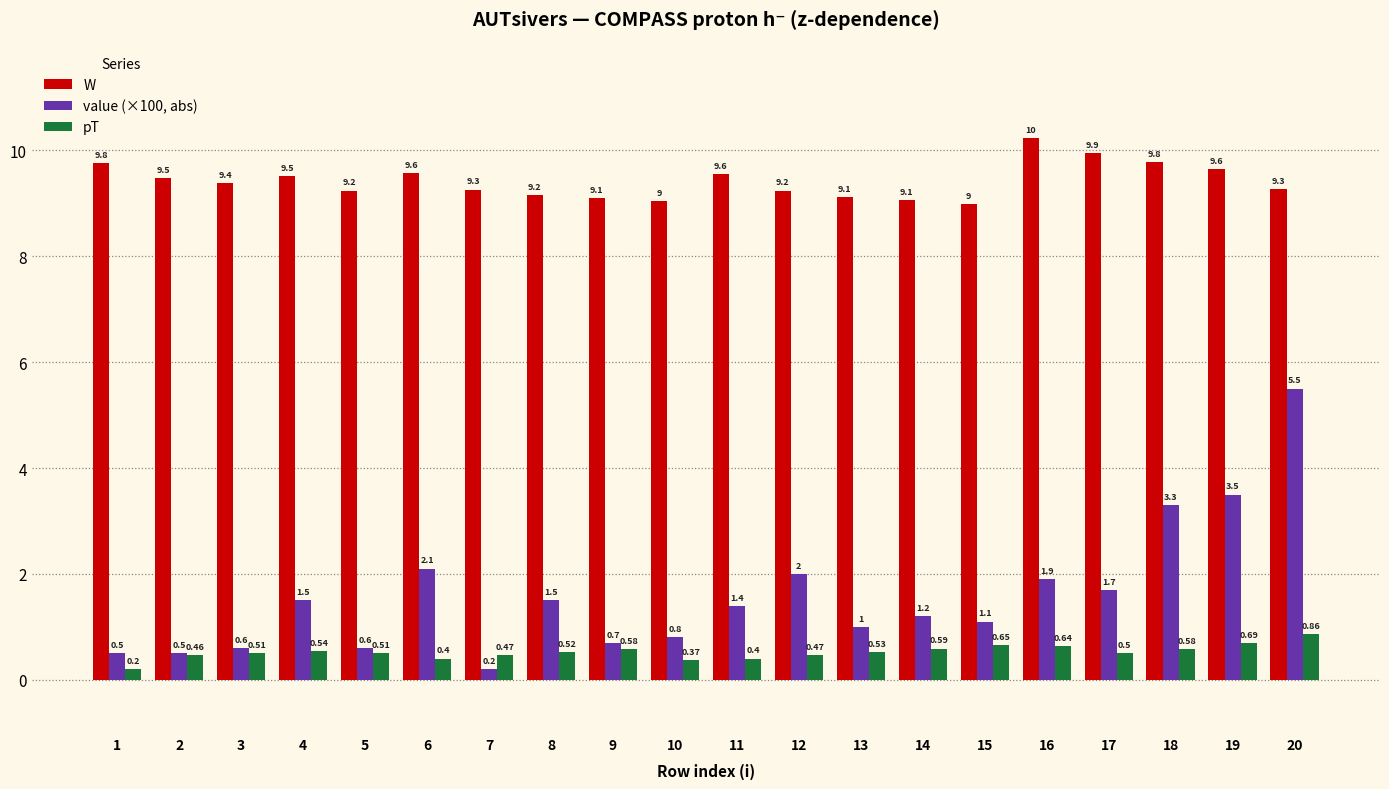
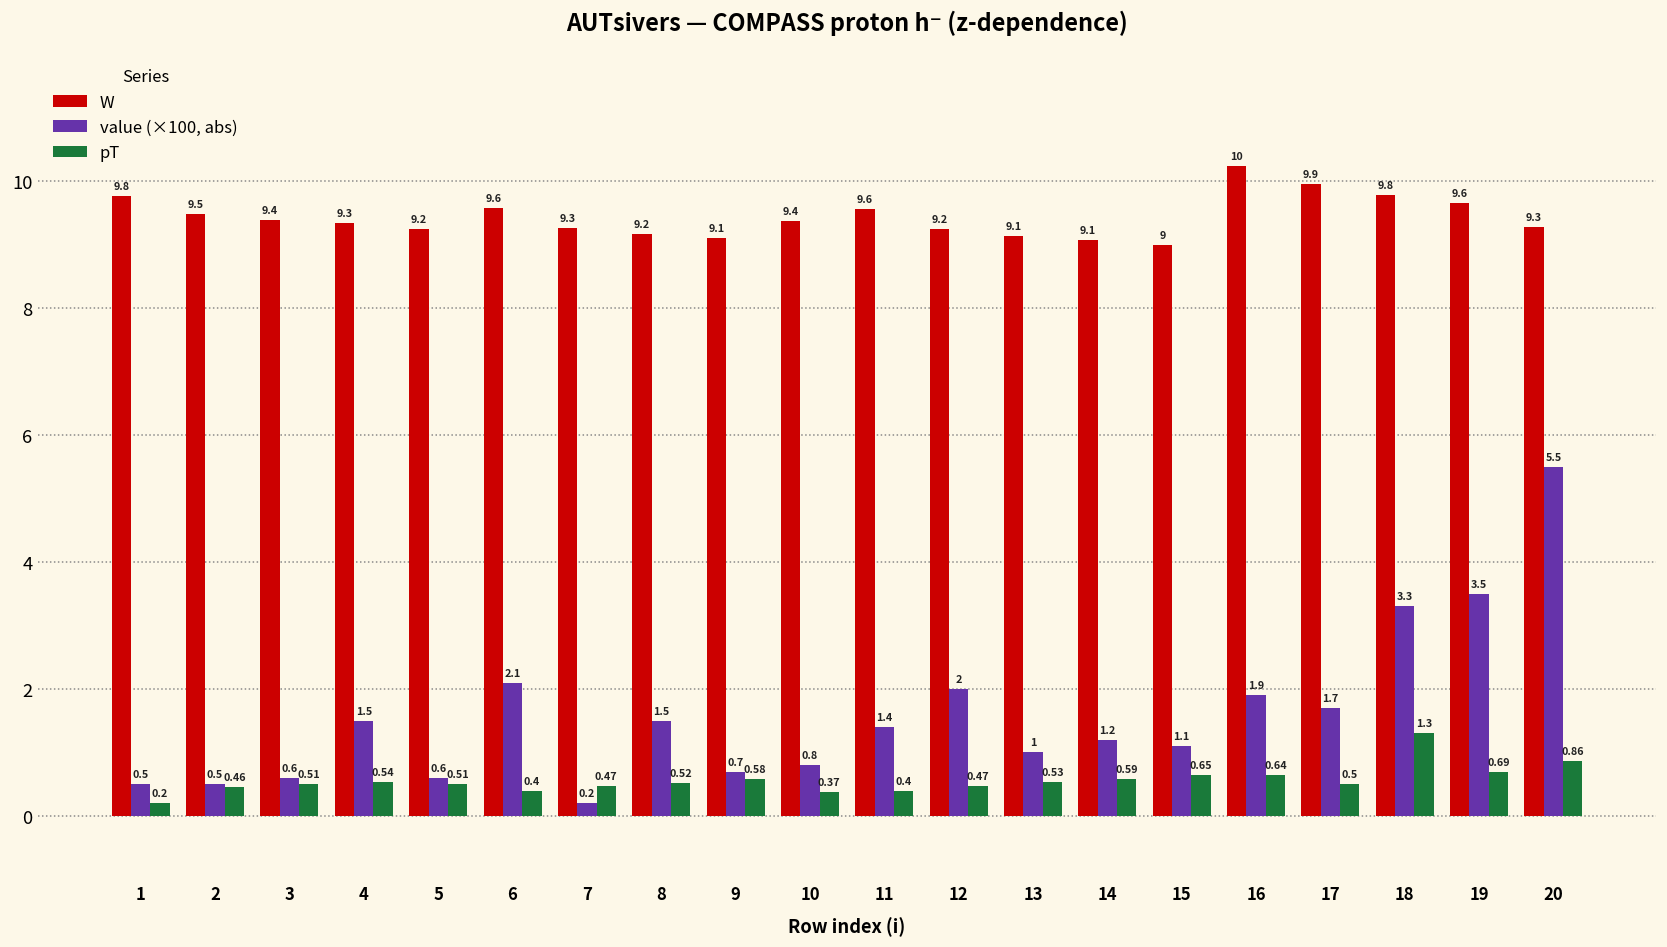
W, 4: 9.5 -> 9.3
W, 10: 9 -> 9.4
pT, 18: 0.58 -> 1.3
